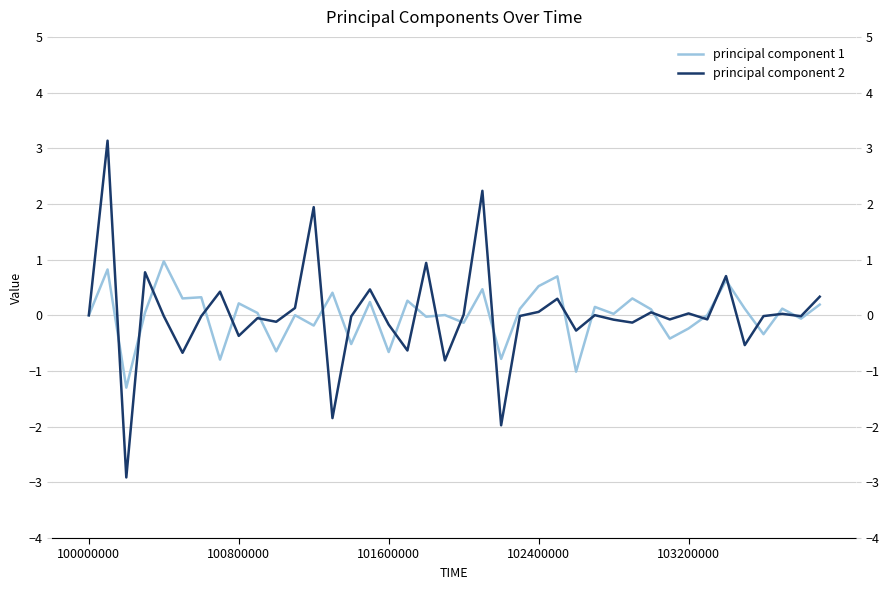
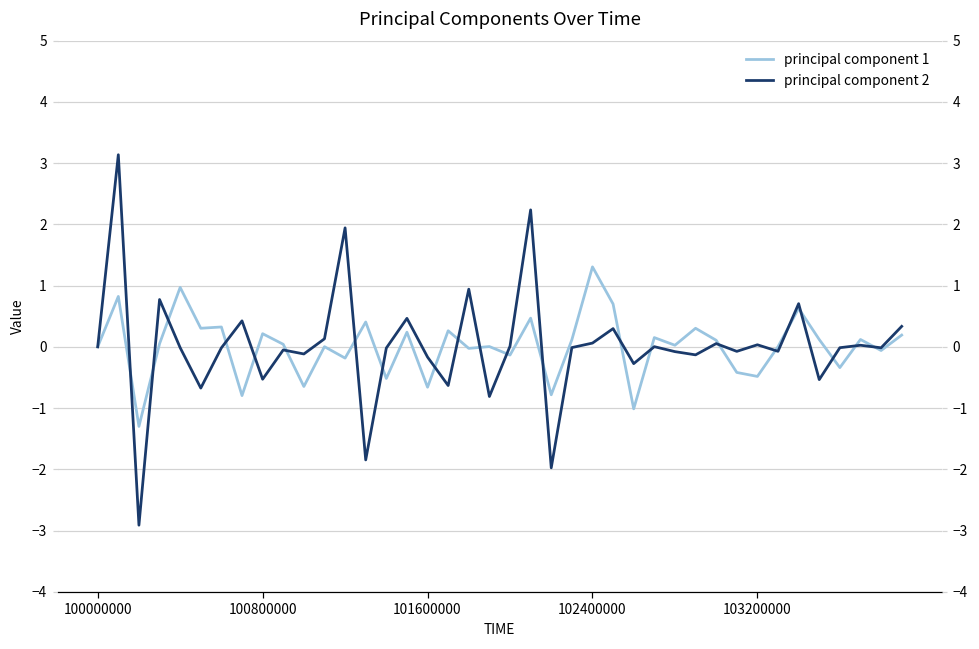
principal component 2, 100800000: -0.4 -> -0.5
principal component 1, 102400000: 0.5 -> 1.3
principal component 1, 103200000: -0.2 -> -0.5
